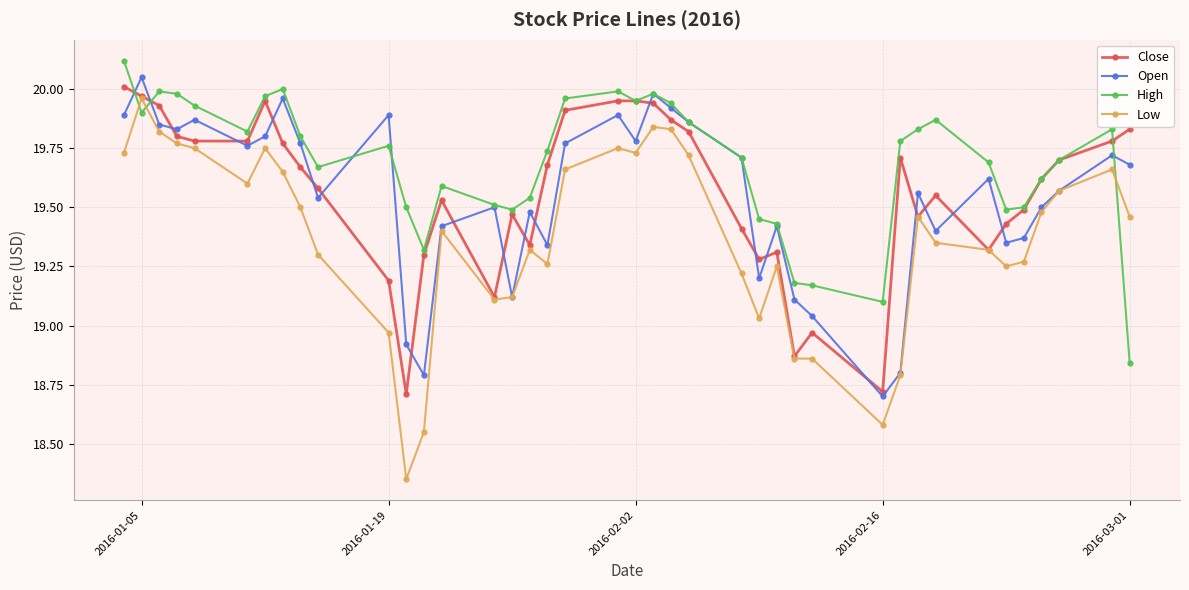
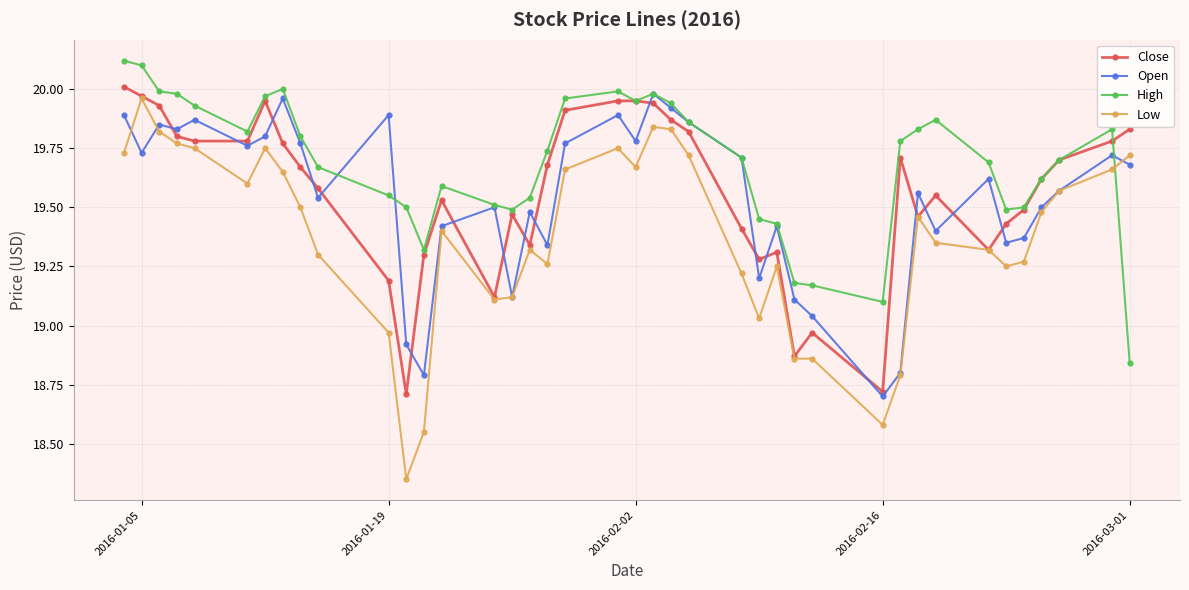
Open, 2016-01-05: 20.05 -> 19.73
High, 2016-01-05: 19.9 -> 20.1
High, 2016-01-19: 19.76 -> 19.55
Low, 2016-02-02: 19.73 -> 19.67
Low, 2016-03-01: 19.46 -> 19.72
